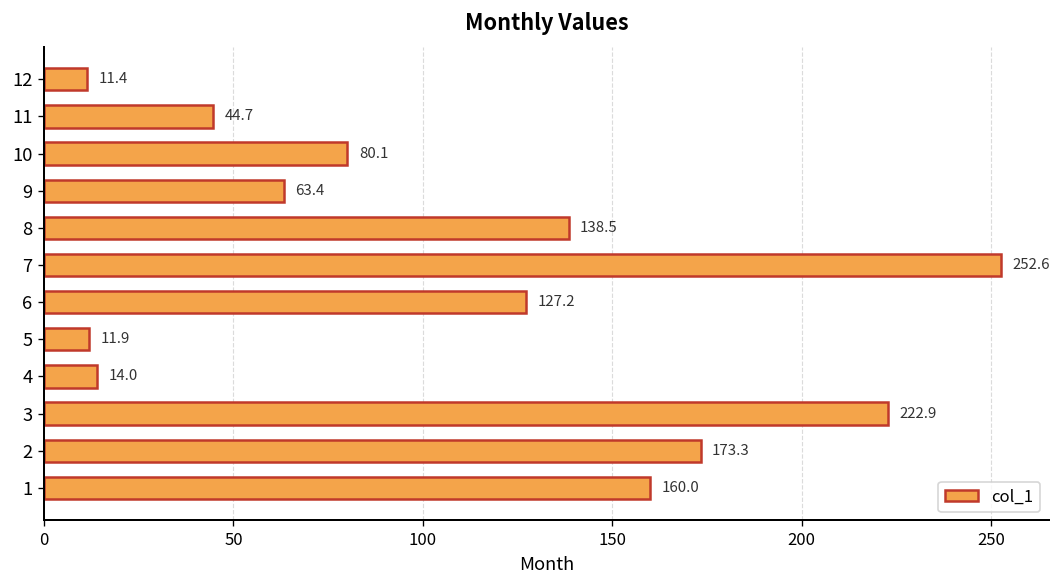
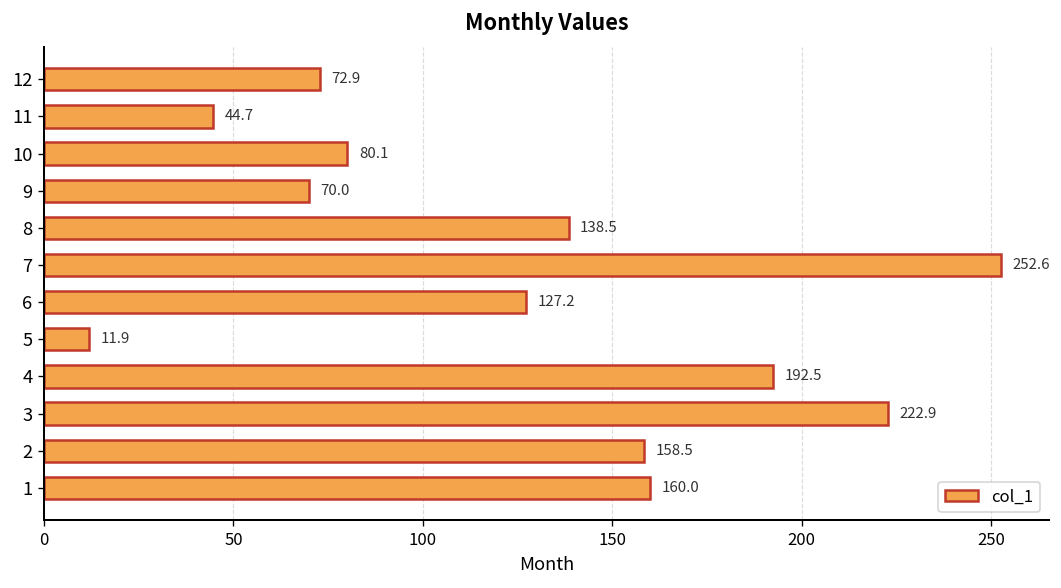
12: 11.4 -> 72.9
9: 63.4 -> 70.0
4: 14.0 -> 192.5
2: 173.3 -> 158.5
